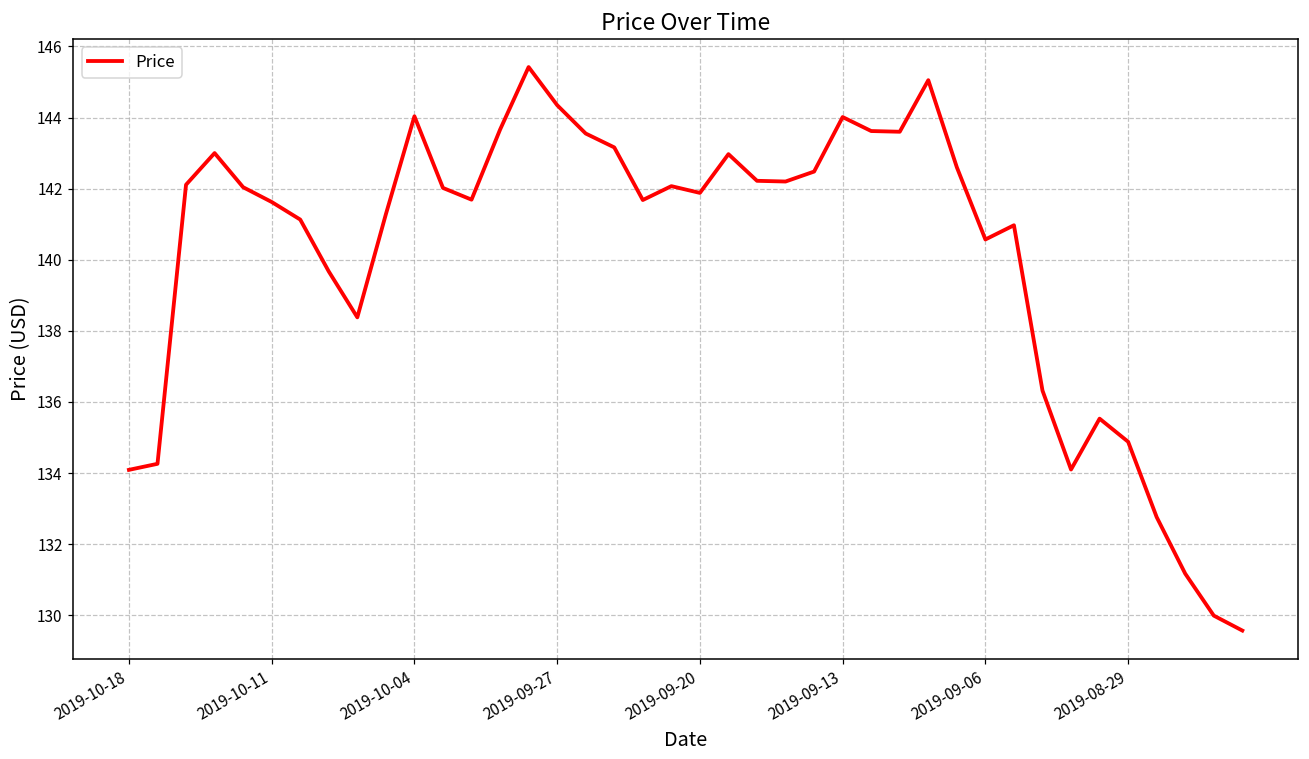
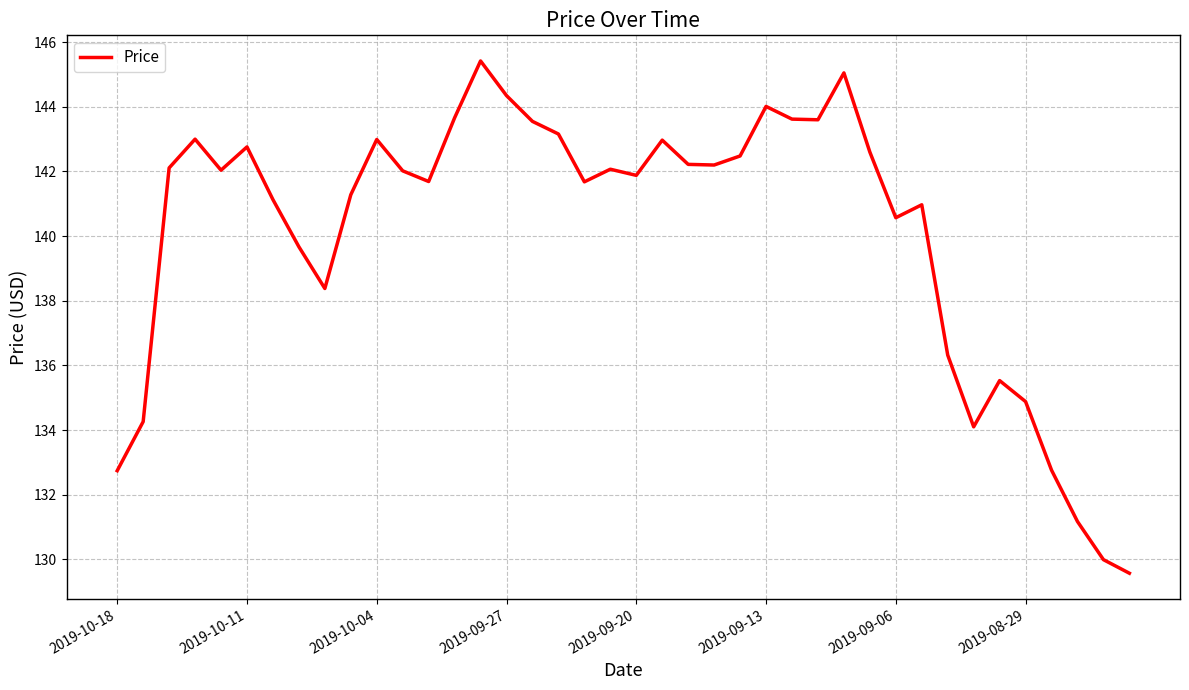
2019-10-18: 134.1 -> 132.7
2019-10-11: 141.6 -> 142.8
2019-10-04: 144.0 -> 143.0
